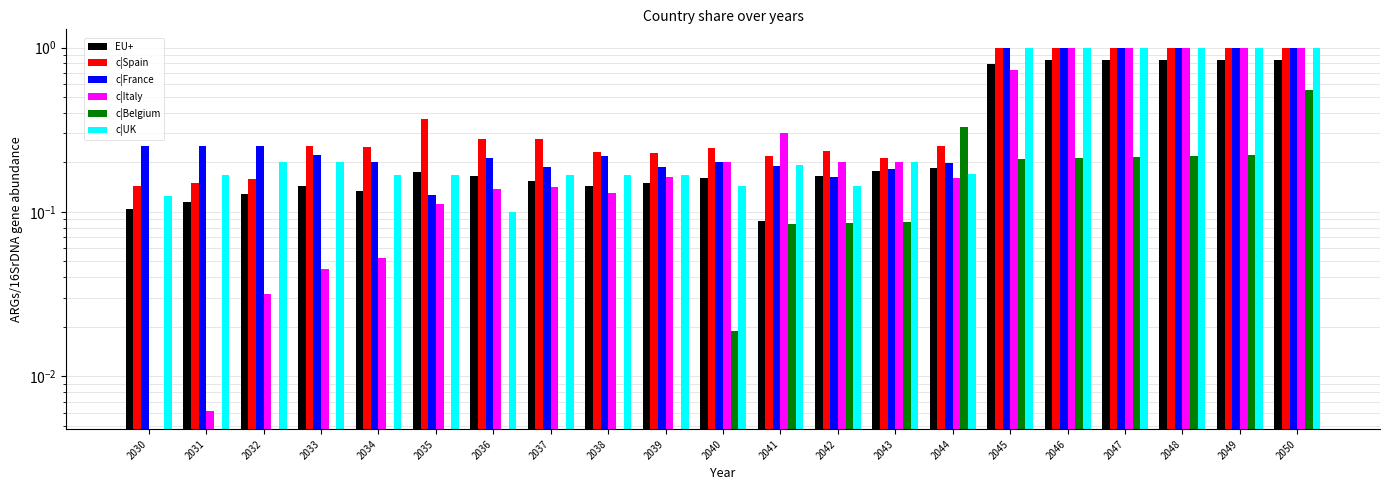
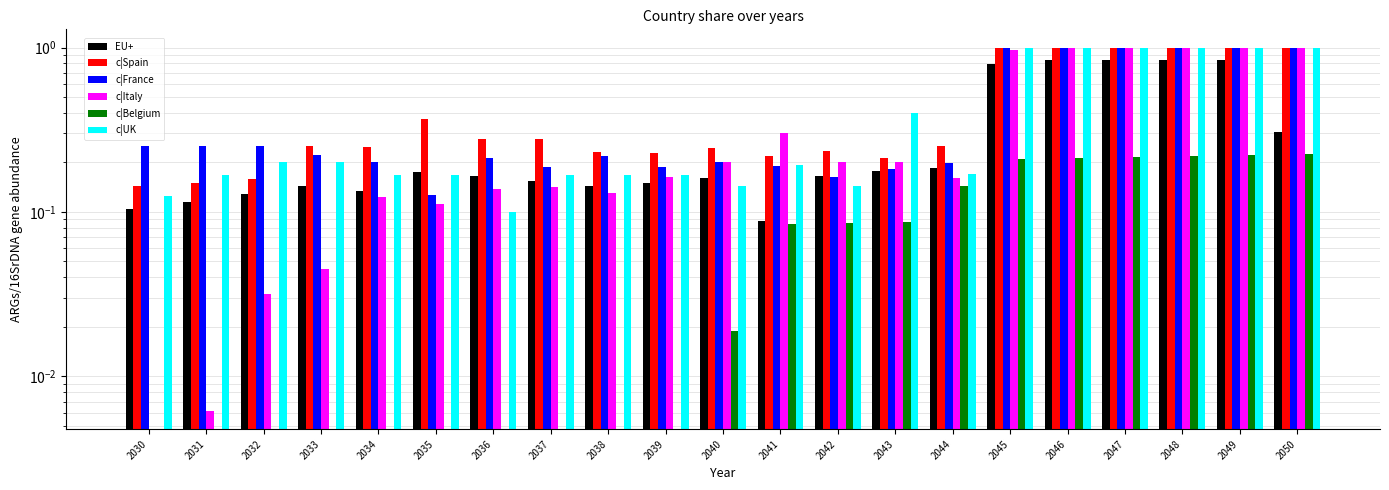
c|Italy, 2034: 0.052 -> 0.12
c|UK, 2043: 0.2 -> 0.4
c|Belgium, 2044: 0.33 -> 0.14
c|Italy, 2045: 0.7 -> 1.0
EU+, 2050: 0.8 -> 0.31
c|Belgium, 2050: 0.56 -> 0.22
